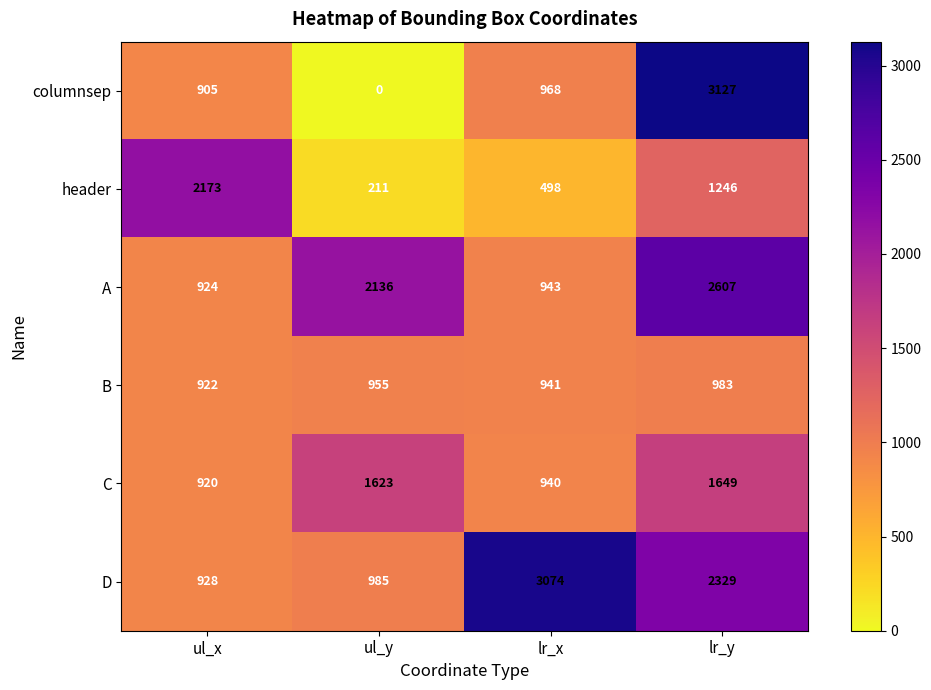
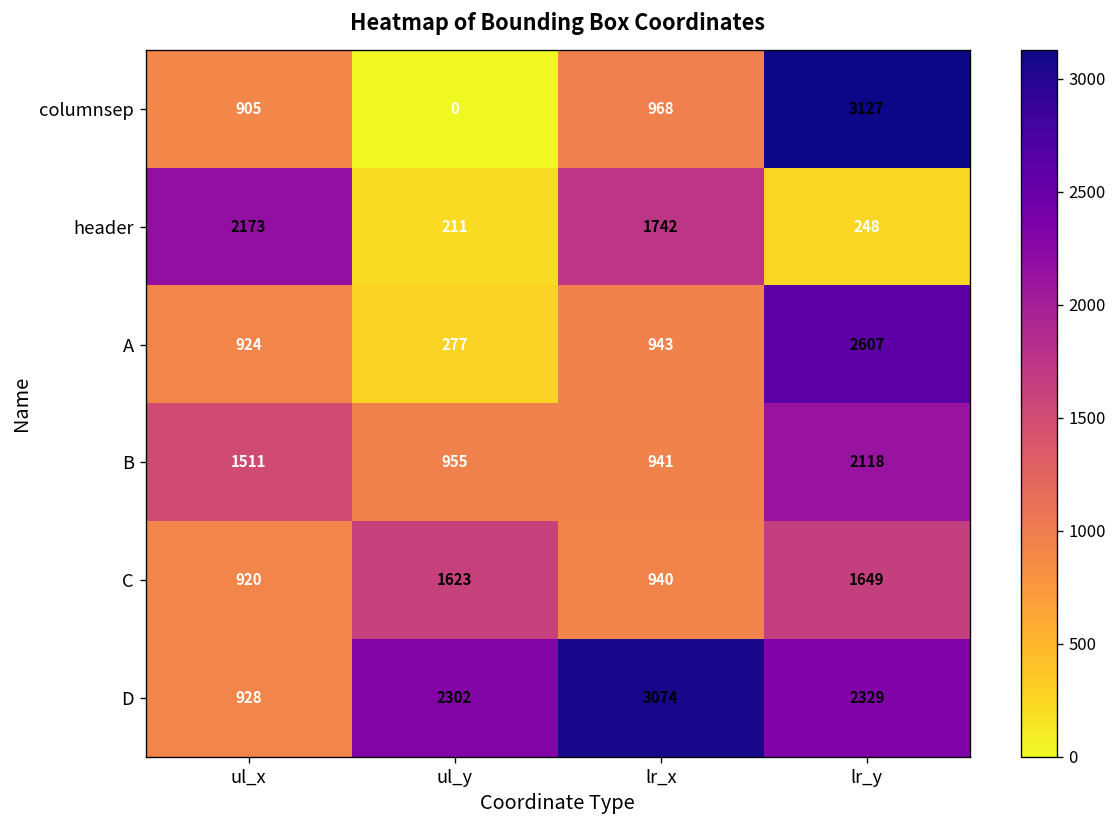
header, lr_x: 498 -> 1742
header, lr_y: 1246 -> 248
A, ul_y: 2136 -> 277
B, ul_x: 922 -> 1511
B, lr_y: 983 -> 2118
D, ul_y: 985 -> 2302
